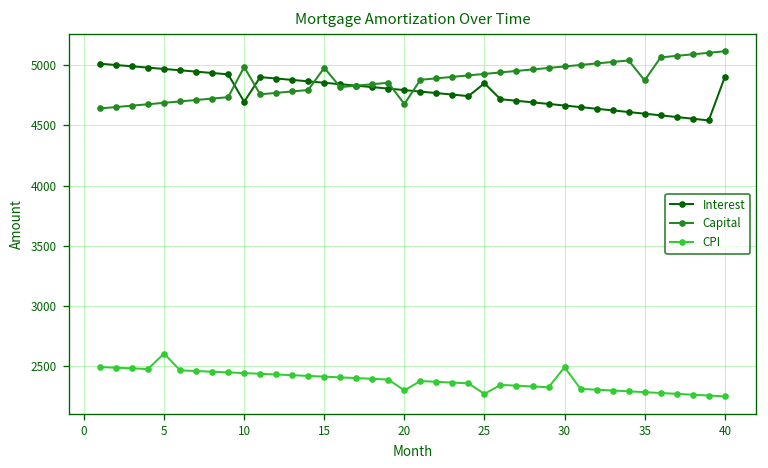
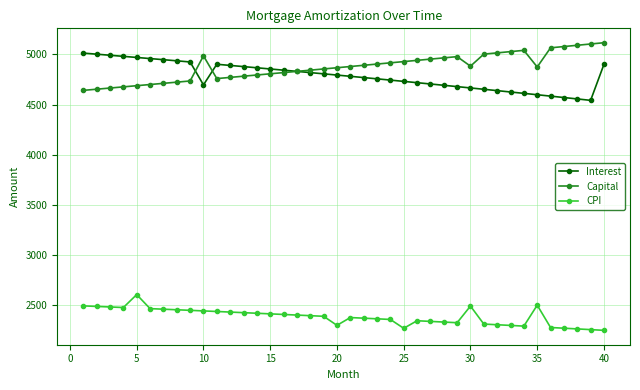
Capital, 15: 4980 -> 4810
Capital, 20: 4680 -> 4870
Interest, 25: 4850 -> 4730
Capital, 30: 4990 -> 4880
CPI, 35: 2290 -> 2500
